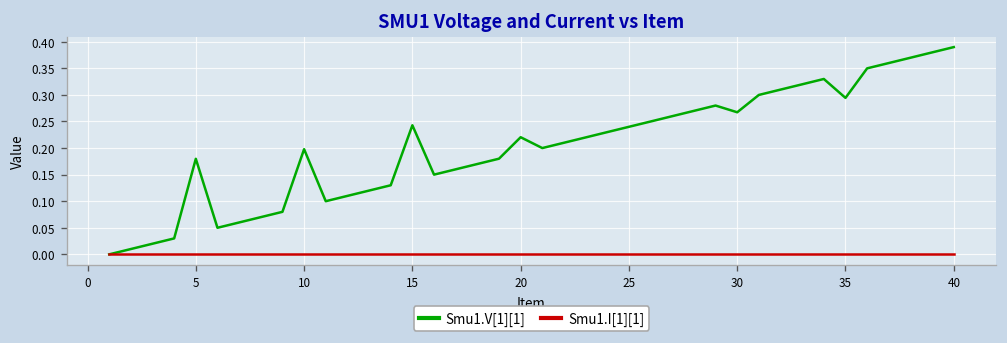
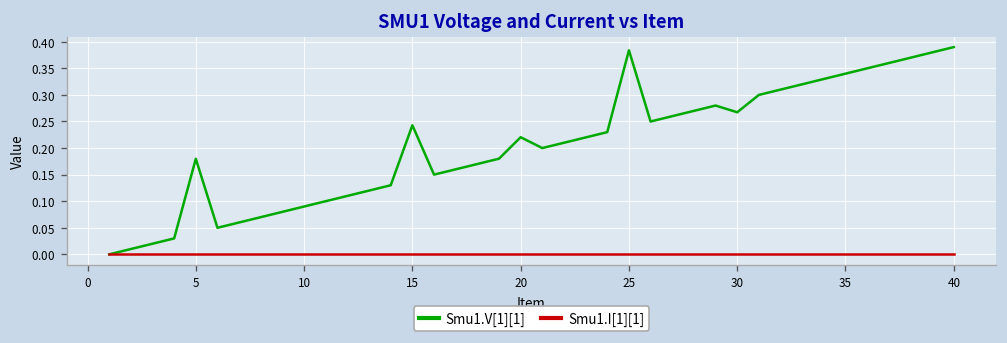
Smu1.V[1][1], 10: 0.20 -> 0.09
Smu1.V[1][1], 25: 0.24 -> 0.38
Smu1.V[1][1], 35: 0.29 -> 0.34
